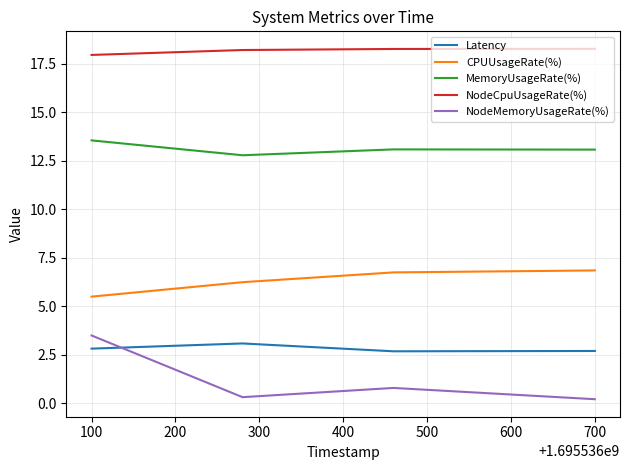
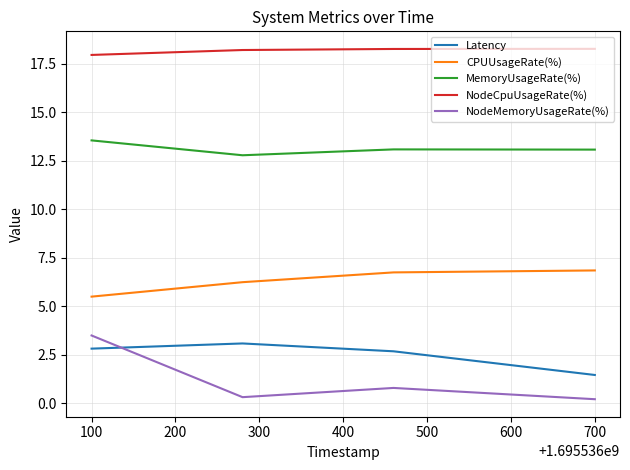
Latency, 700: 2.7 -> 1.5
